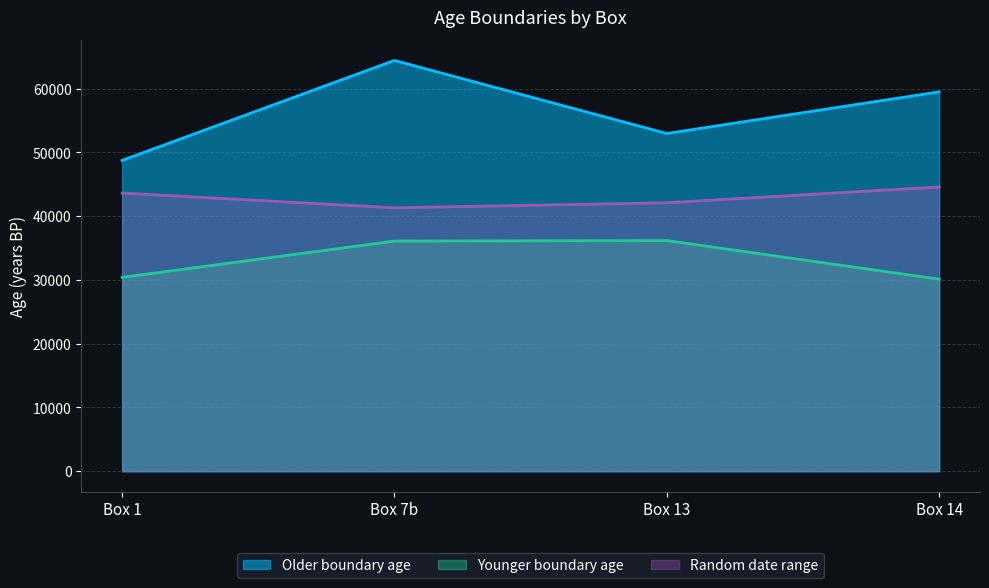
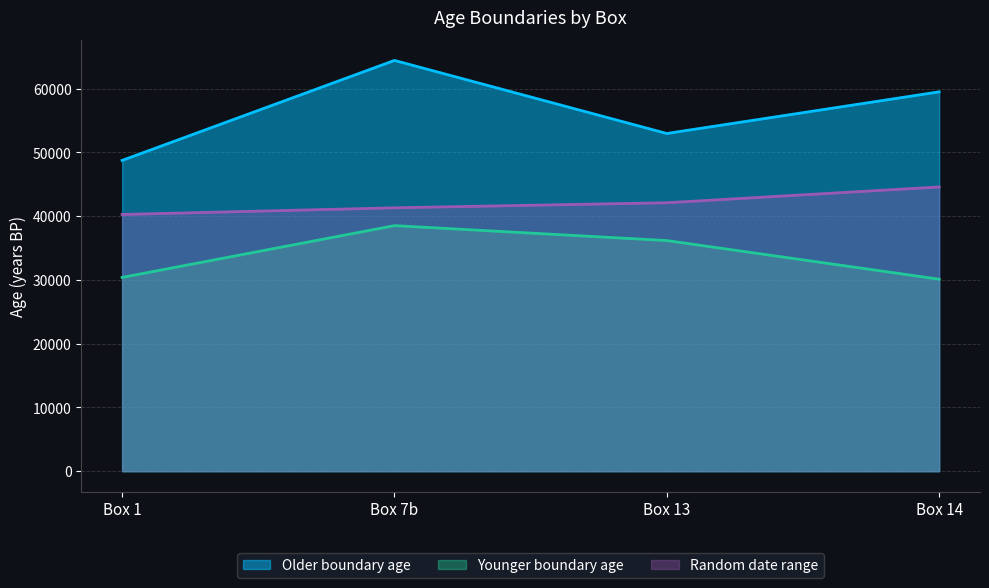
Random date range, Box 1: 44000 -> 40000
Younger boundary age, Box 7b: 36000 -> 39000
